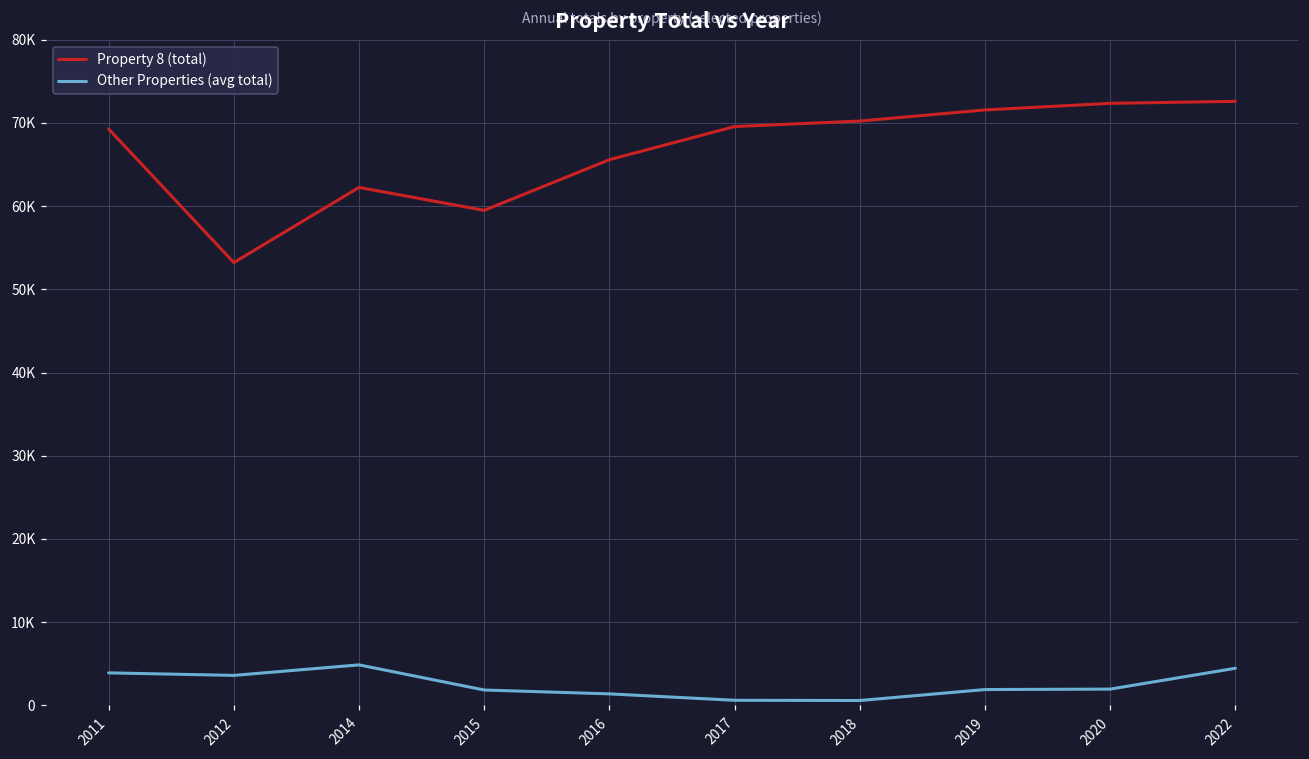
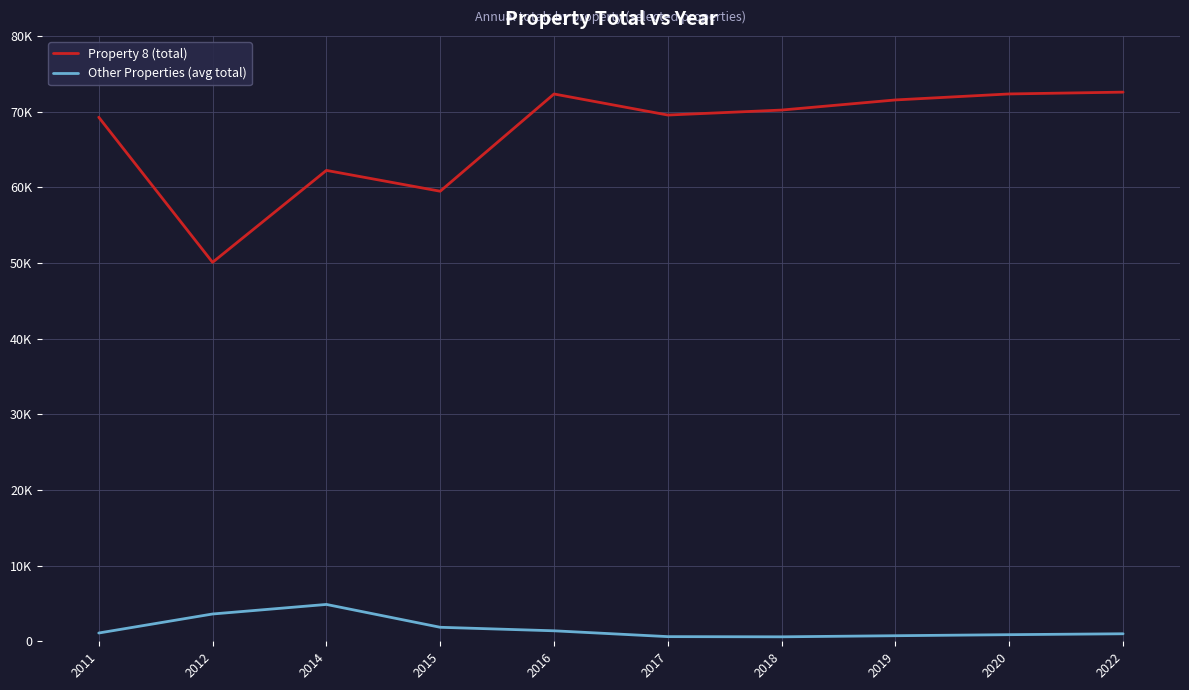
Other Properties (avg total), 2011: 4000 -> 1000
Property 8 (total), 2012: 53000 -> 50000
Property 8 (total), 2016: 66000 -> 72000
Other Properties (avg total), 2019: 2000 -> 1000
Other Properties (avg total), 2020: 2000 -> 1000
Other Properties (avg total), 2022: 4000 -> 1000
